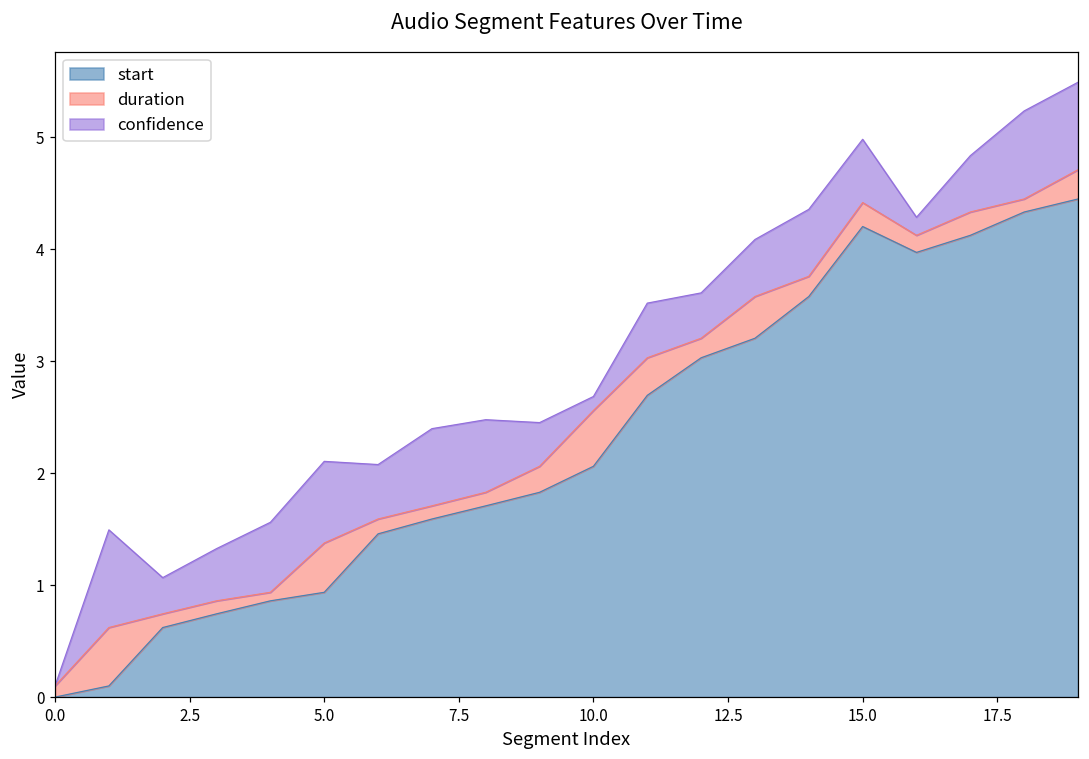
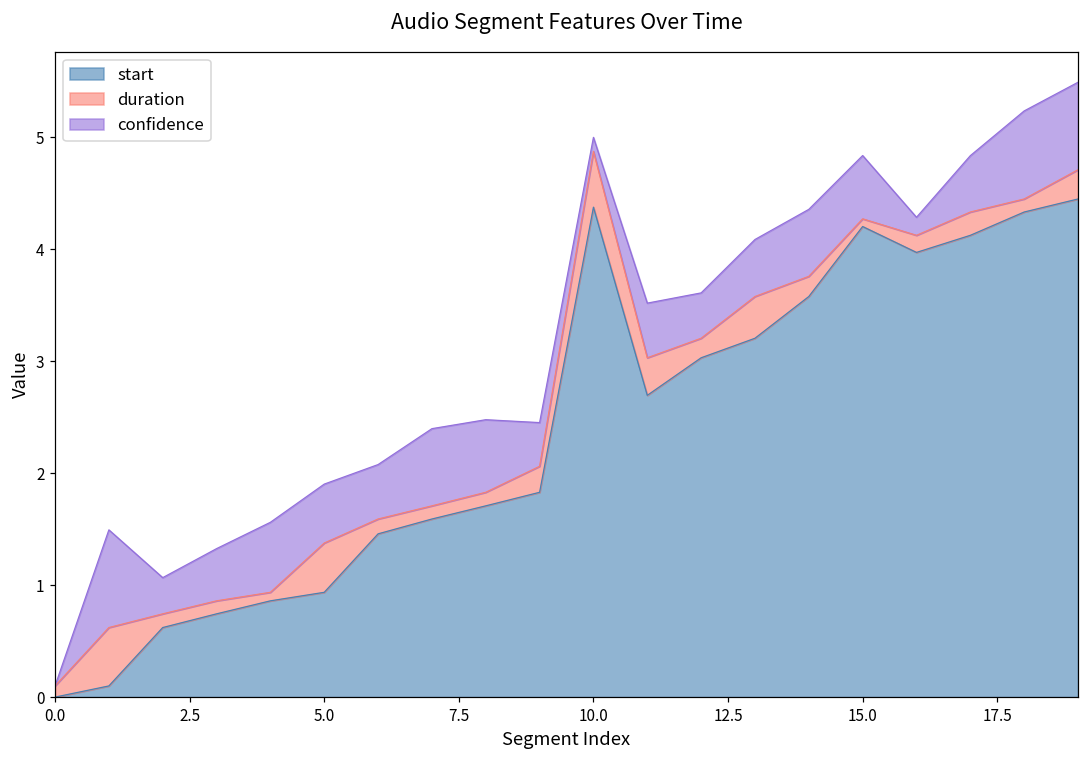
confidence, 5.0: 0.73 -> 0.53
start, 10.0: 2.06 -> 4.37
duration, 15.0: 0.21 -> 0.07
